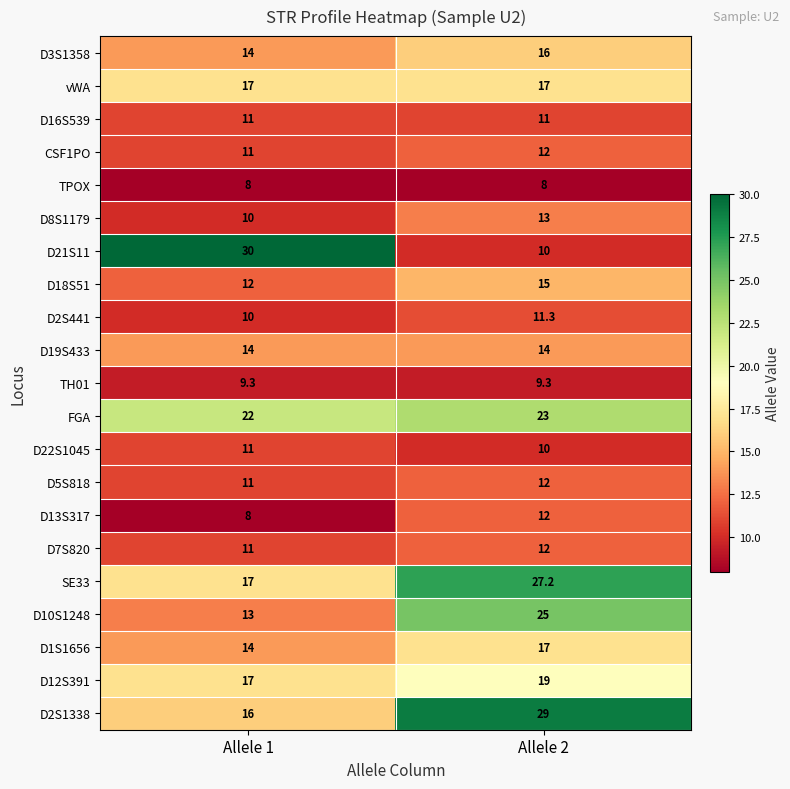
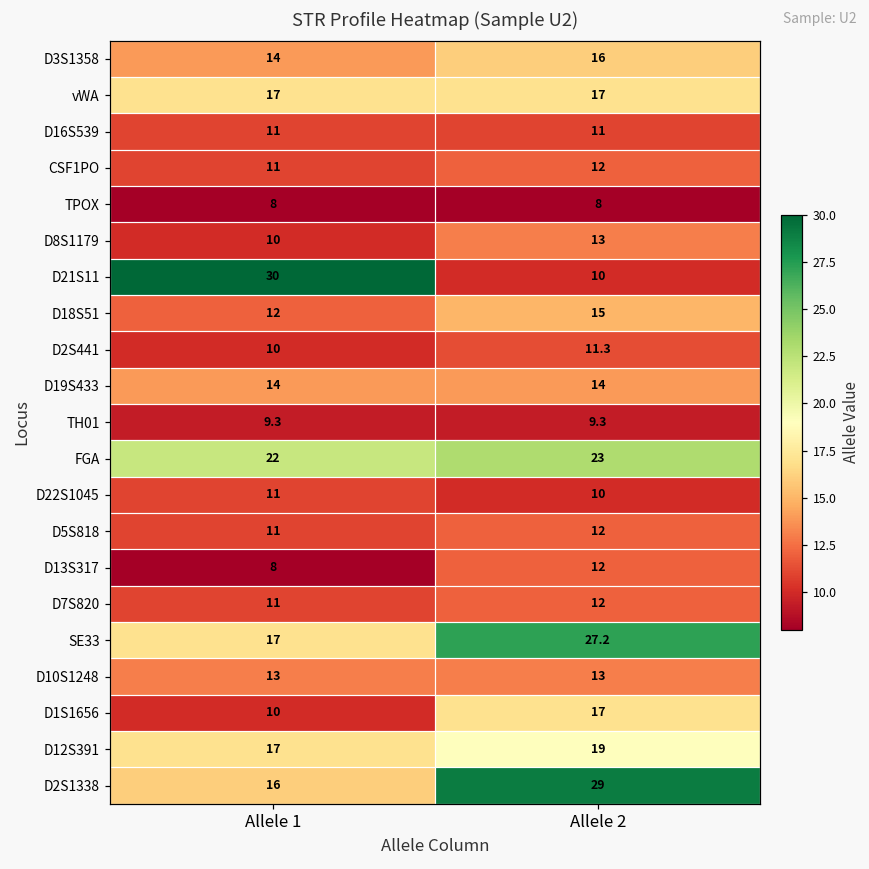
D10S1248, Allele 2: 25 -> 13
D1S1656, Allele 1: 14 -> 10
